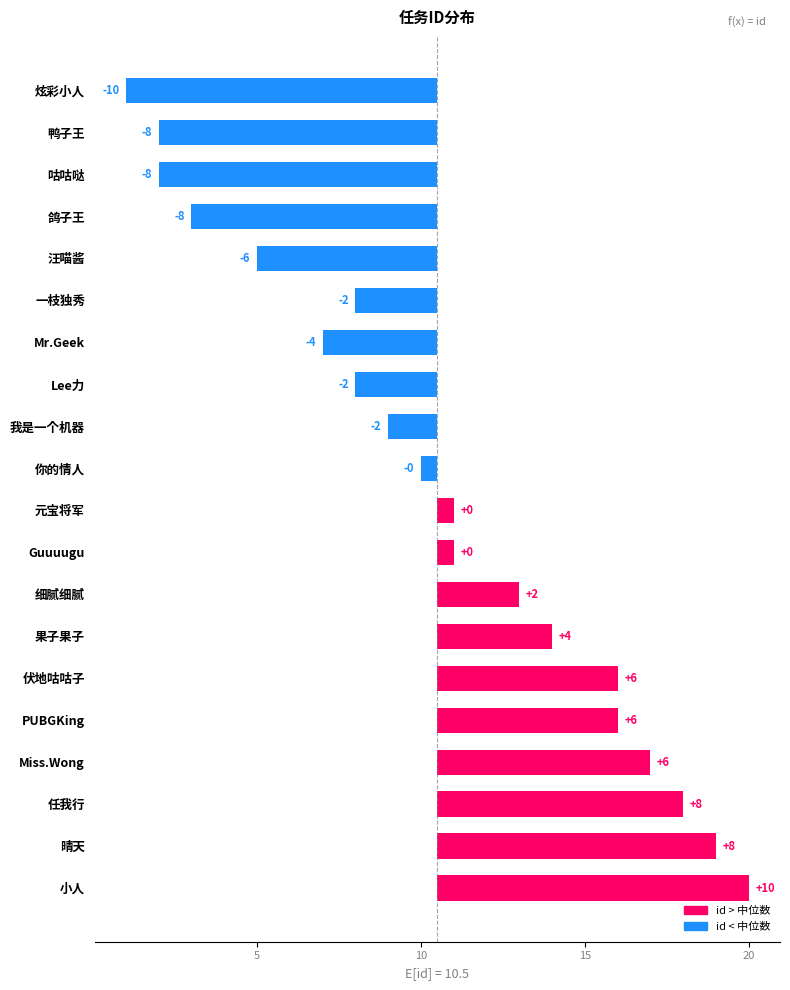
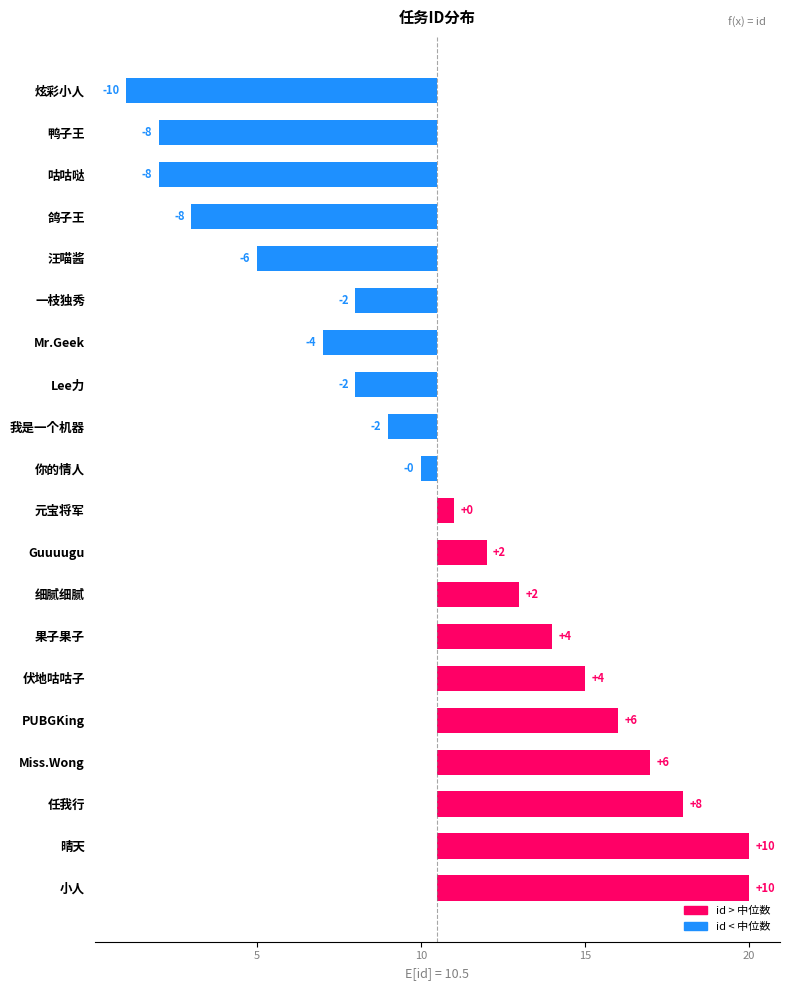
Guuuugu: +0 -> +2
伏地咕咕子: +6 -> +4
晴天: +8 -> +10
